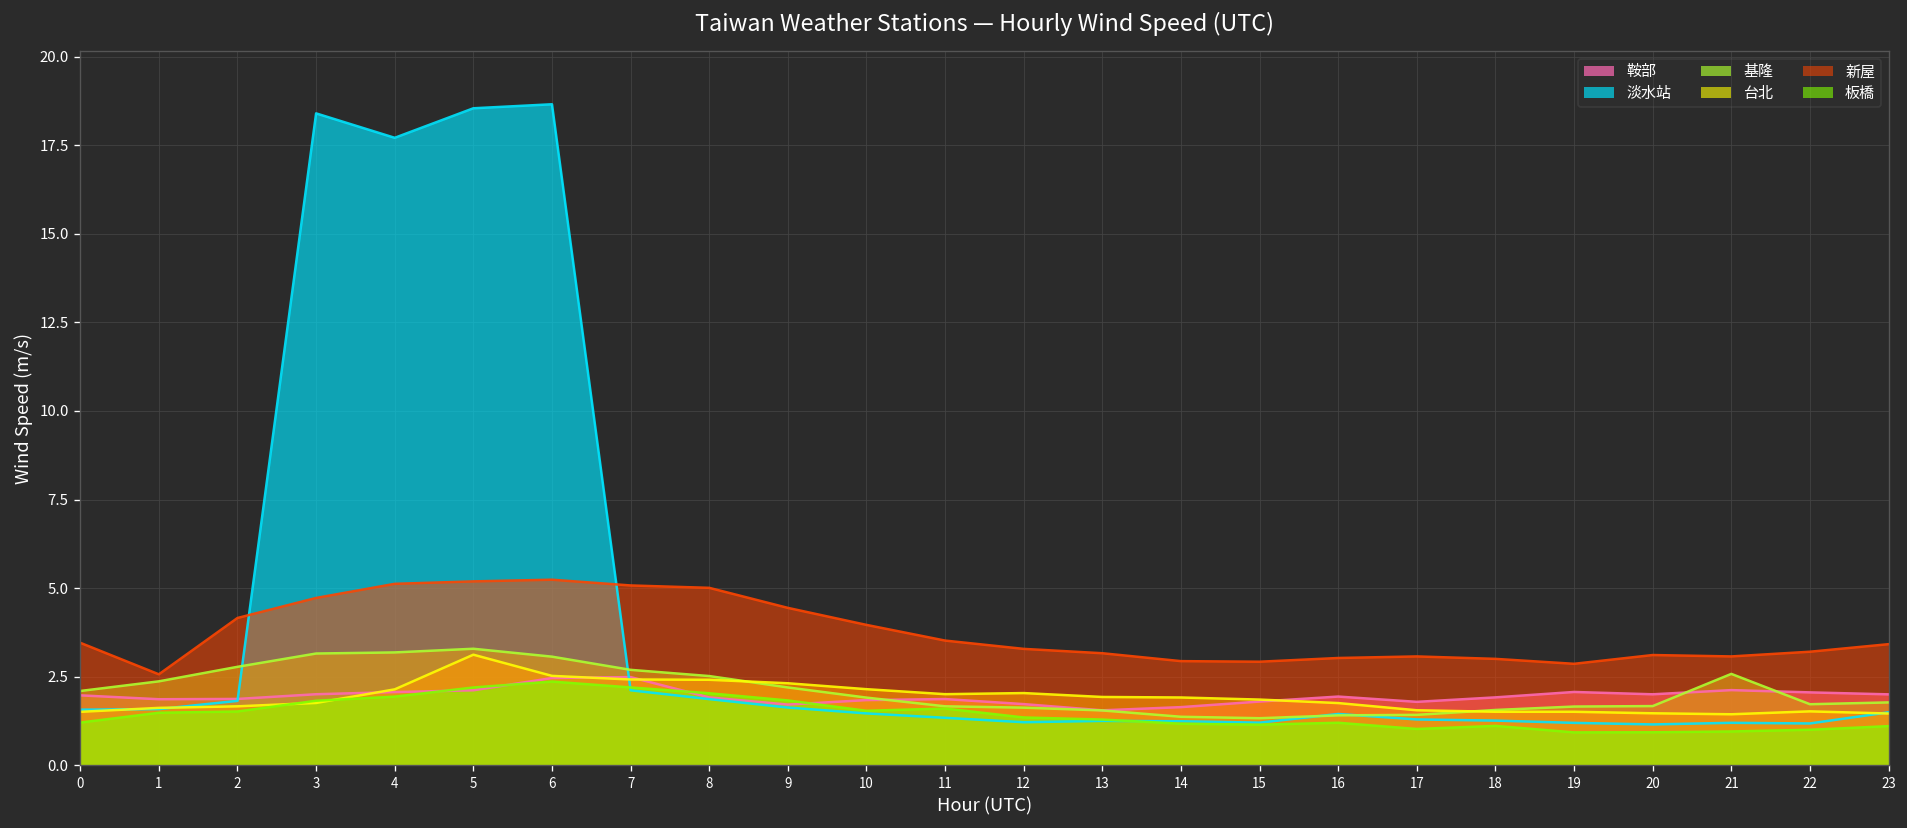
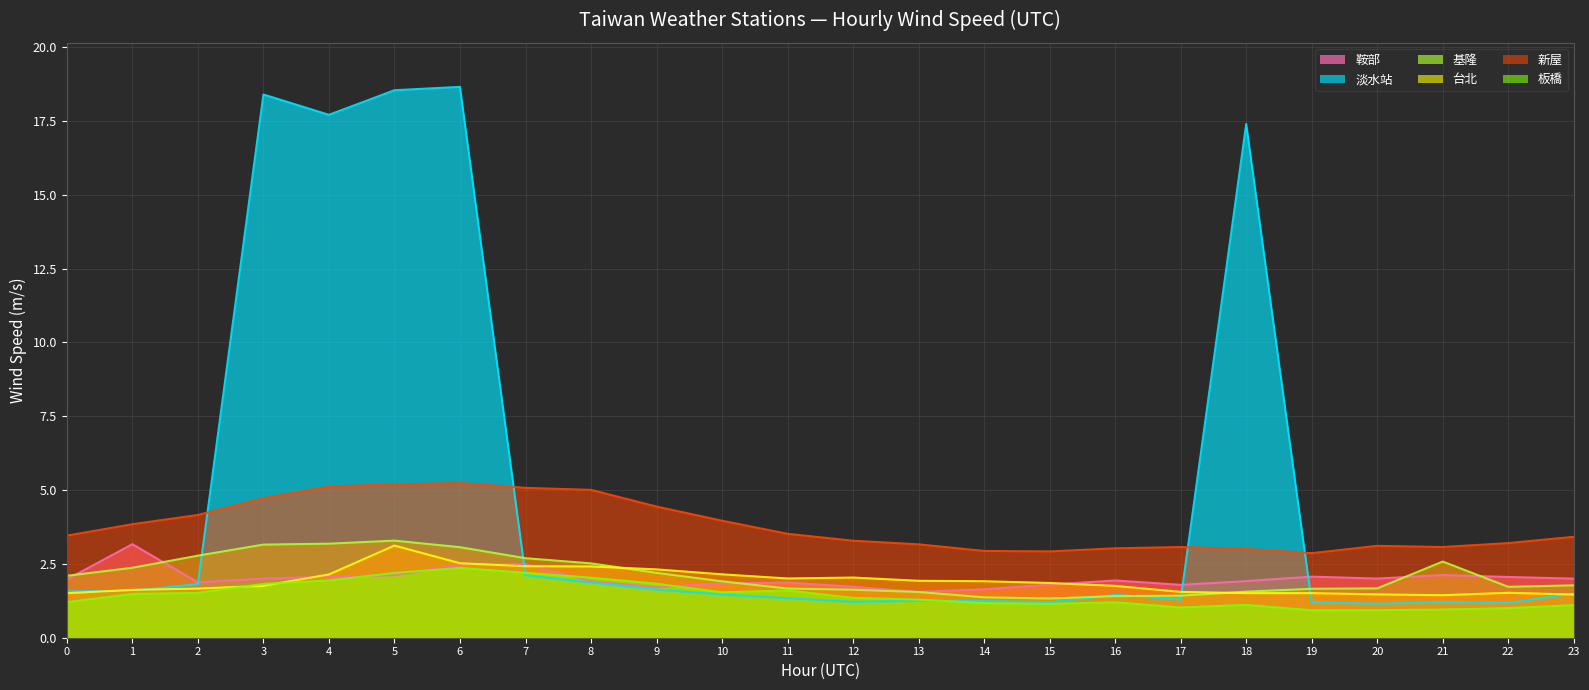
鞍部, 1: 1.9 -> 3.2
新屋, 1: 2.6 -> 3.8
淡水站, 18: 1.3 -> 17.4
